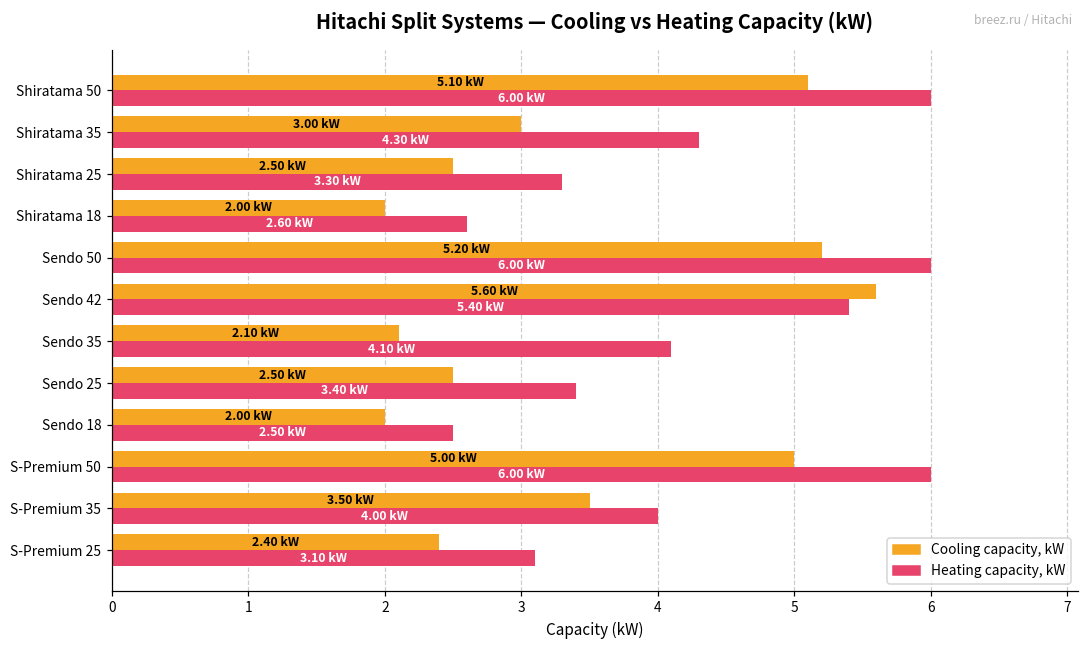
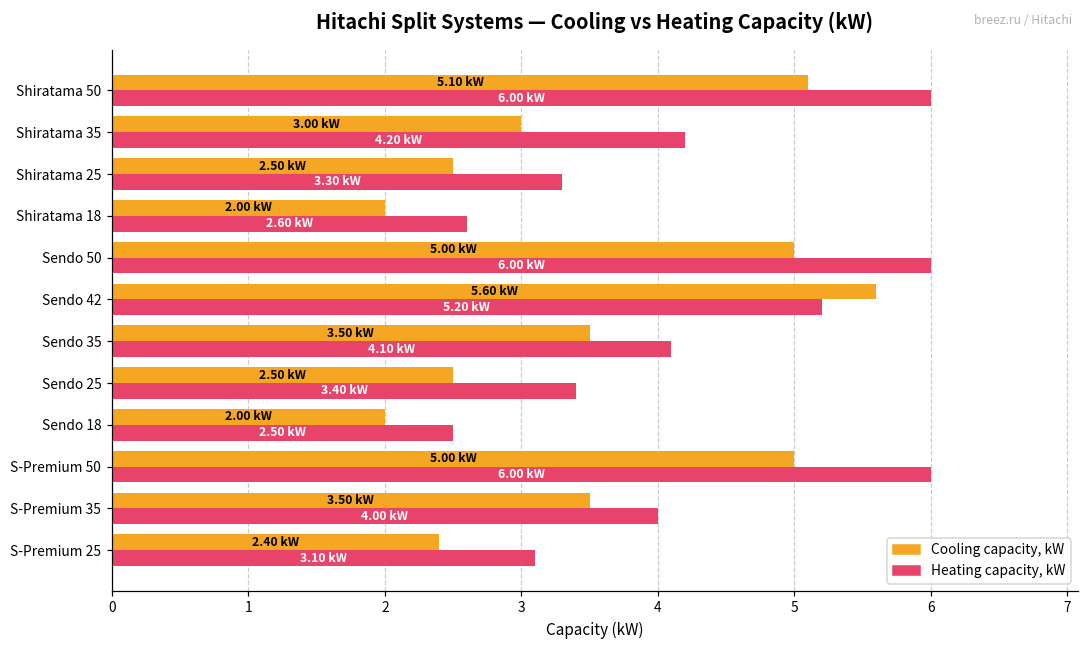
Heating capacity, kW, Shiratama 35: 4.30 -> 4.20
Cooling capacity, kW, Sendo 50: 5.20 -> 5.00
Heating capacity, kW, Sendo 42: 5.40 -> 5.20
Cooling capacity, kW, Sendo 35: 2.10 -> 3.50
